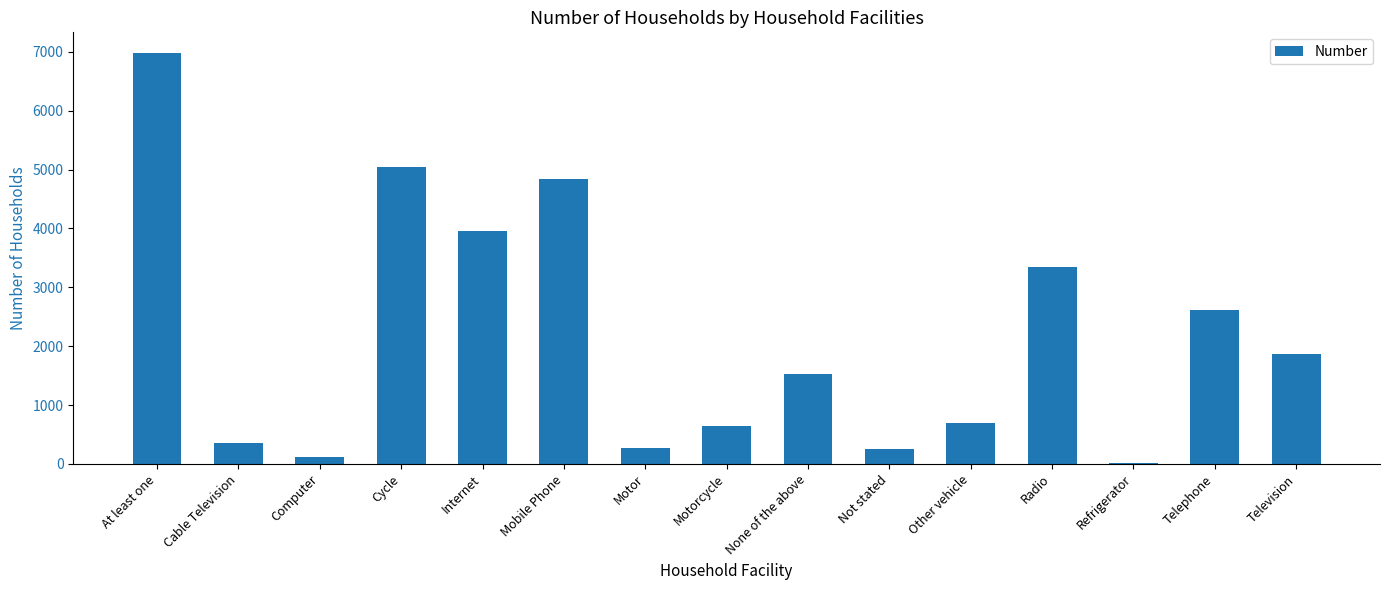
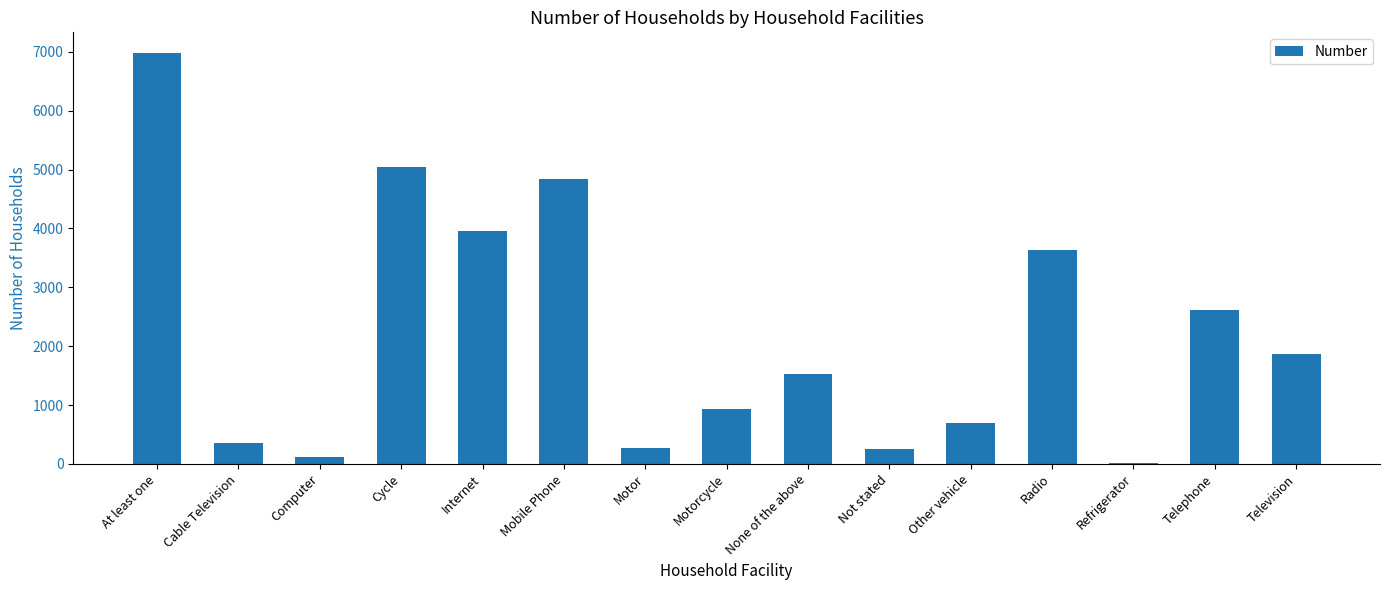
Motorcycle: 600 -> 900
Radio: 3300 -> 3600
